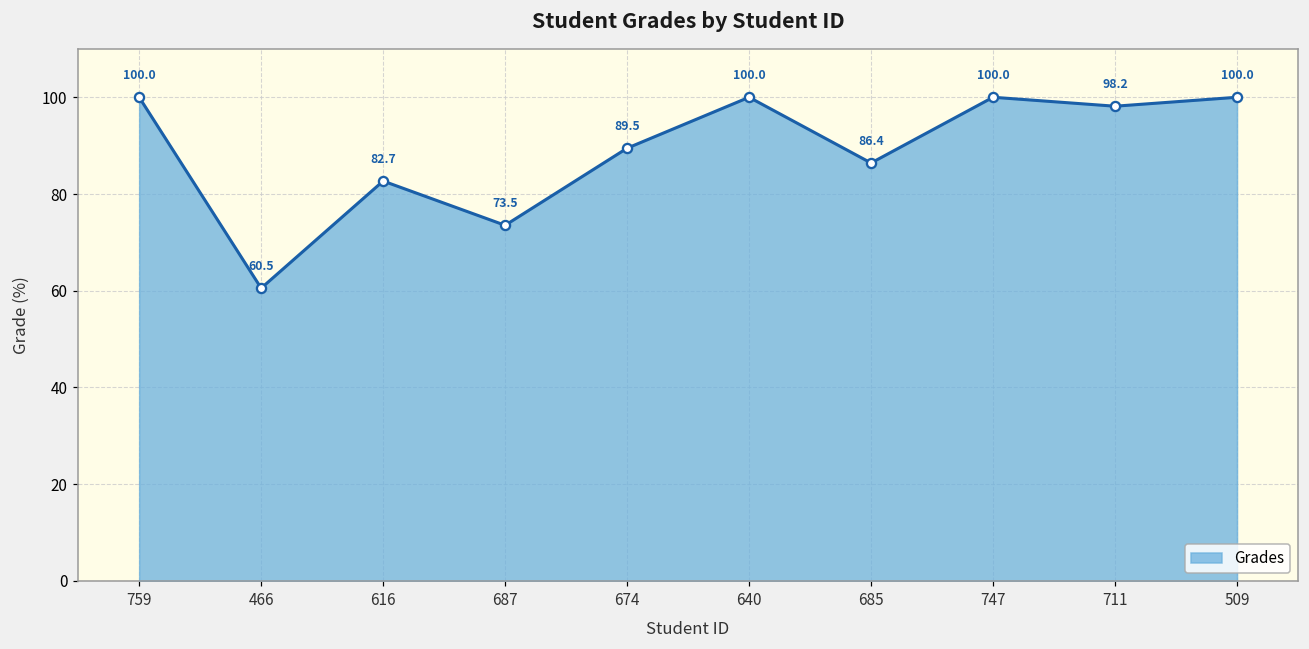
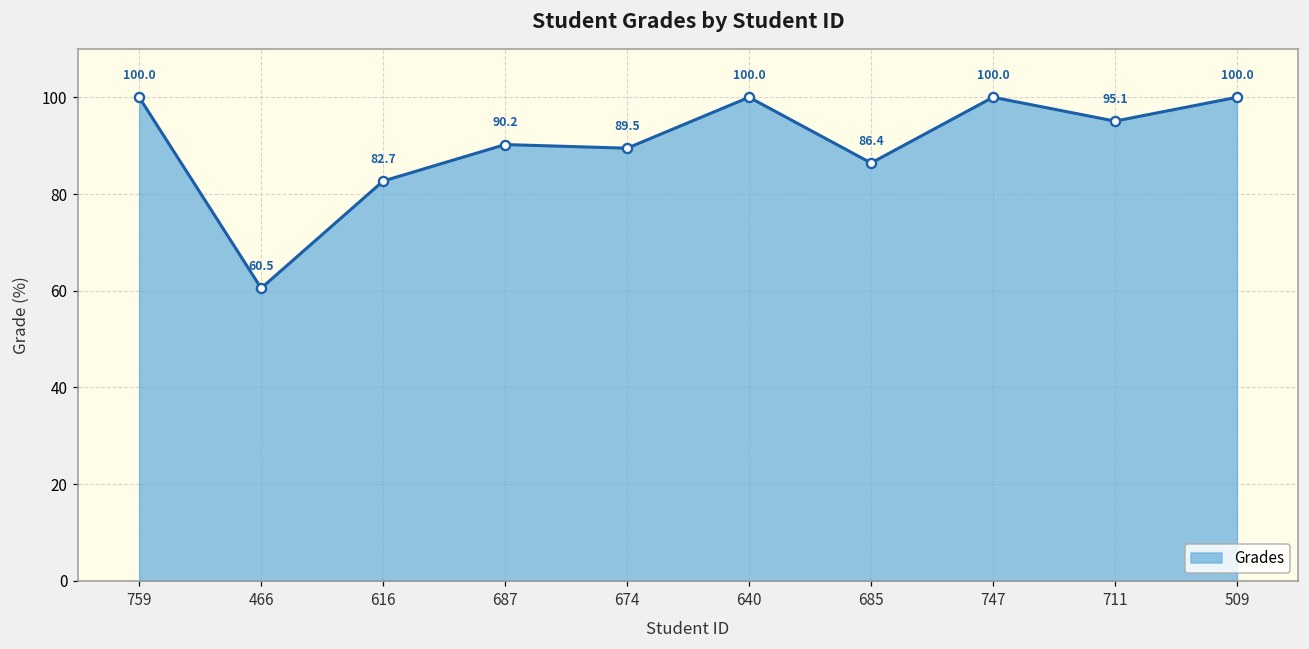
687: 73.5 -> 90.2
711: 98.2 -> 95.1
